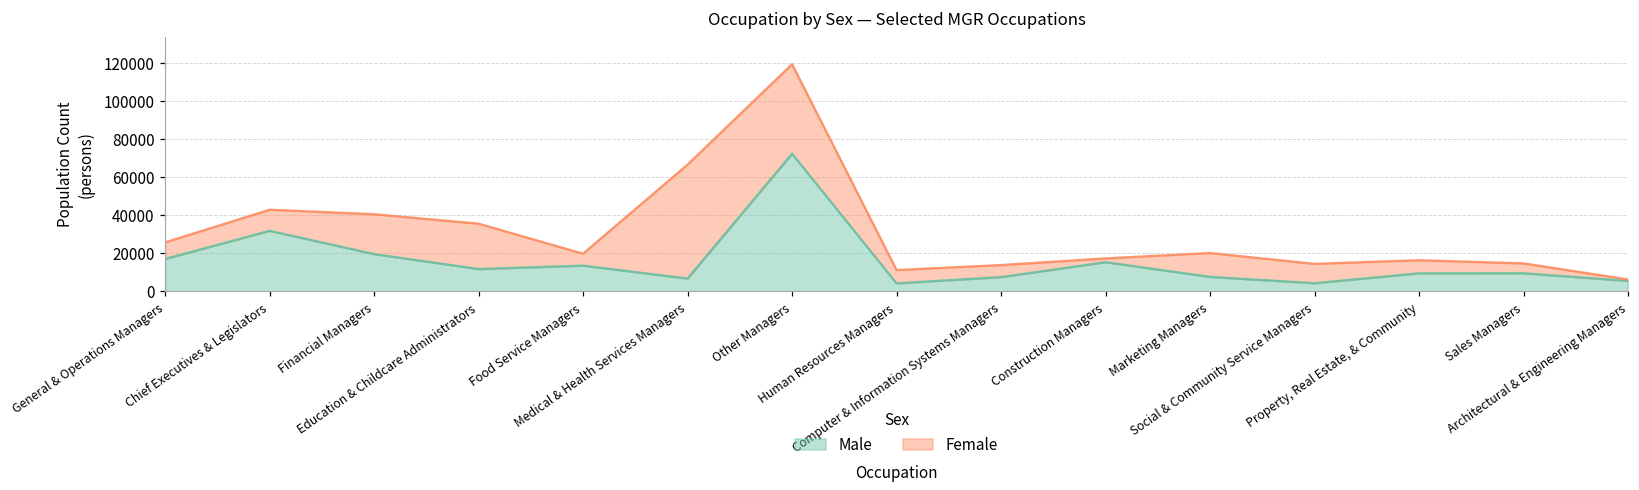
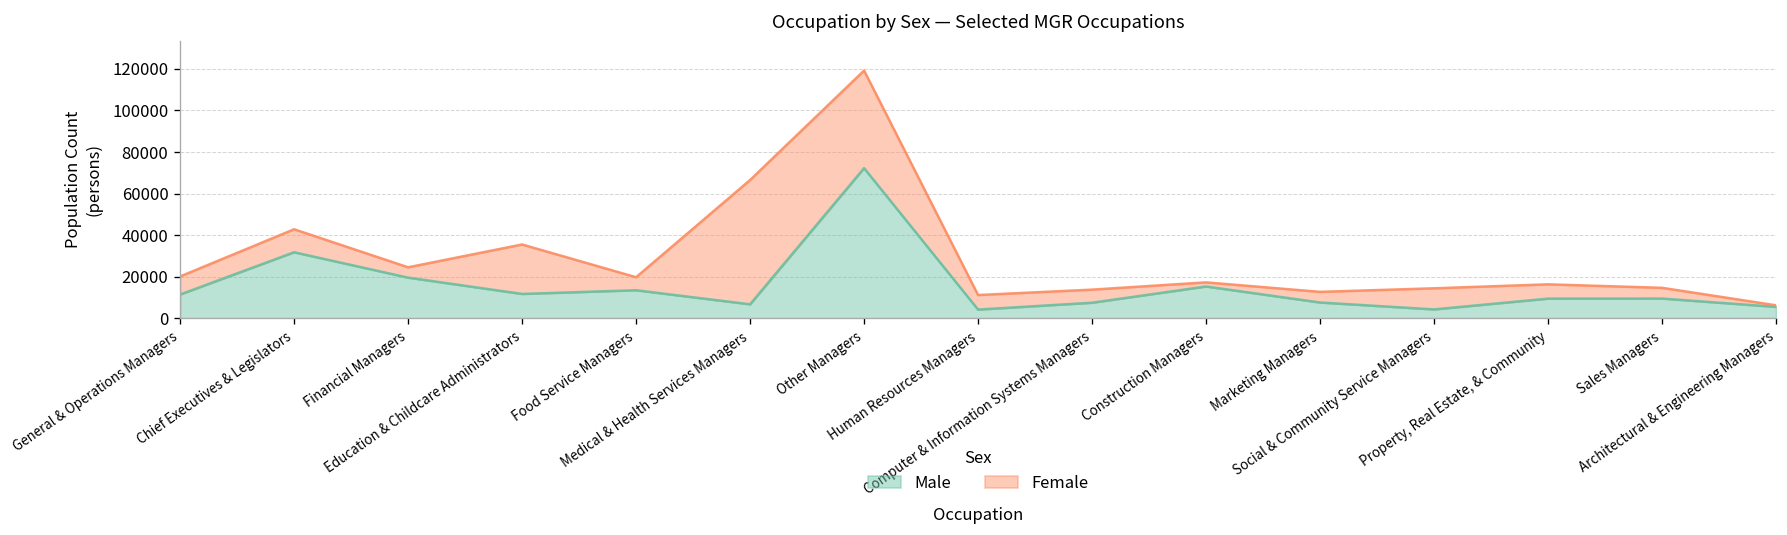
Male, General & Operations Managers: 17000 -> 11000
Female, Financial Managers: 21000 -> 5000
Female, Marketing Managers: 13000 -> 5000
